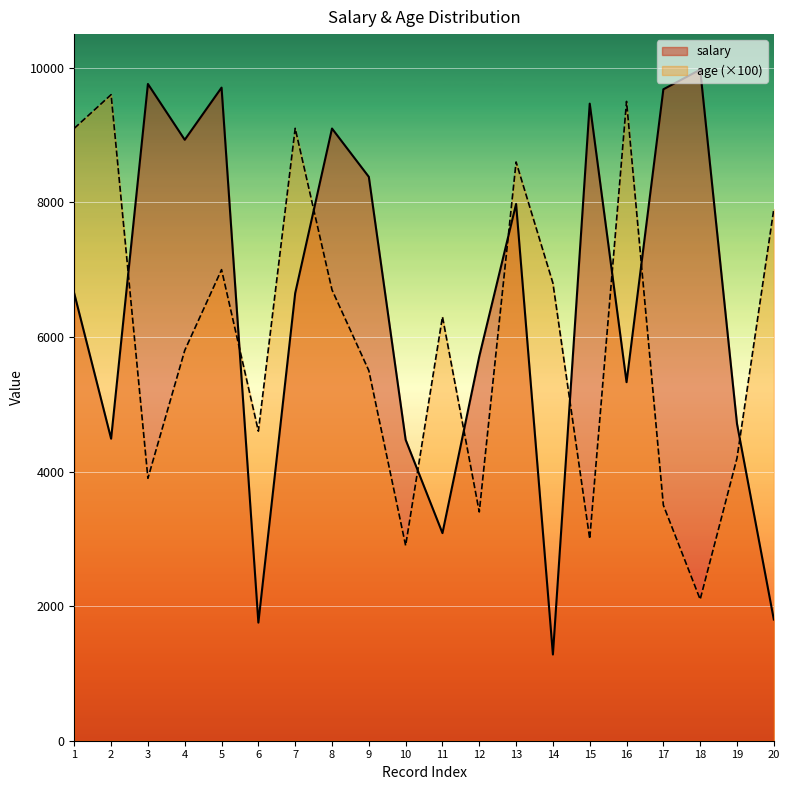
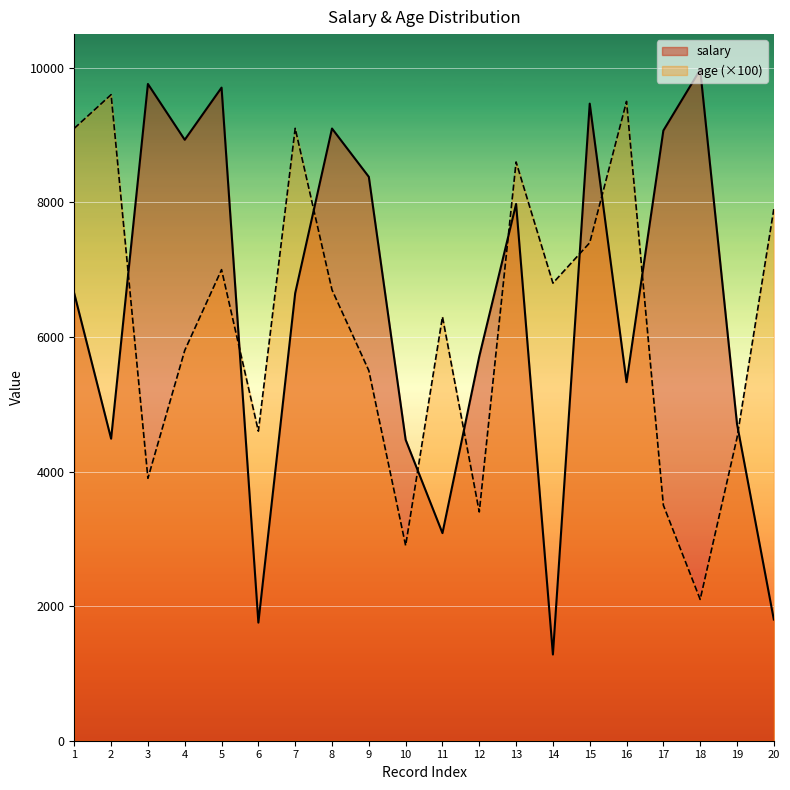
age (×100), 15: 3000 -> 7400
salary, 17: 9700 -> 9100
age (×100), 19: 4200 -> 4500
